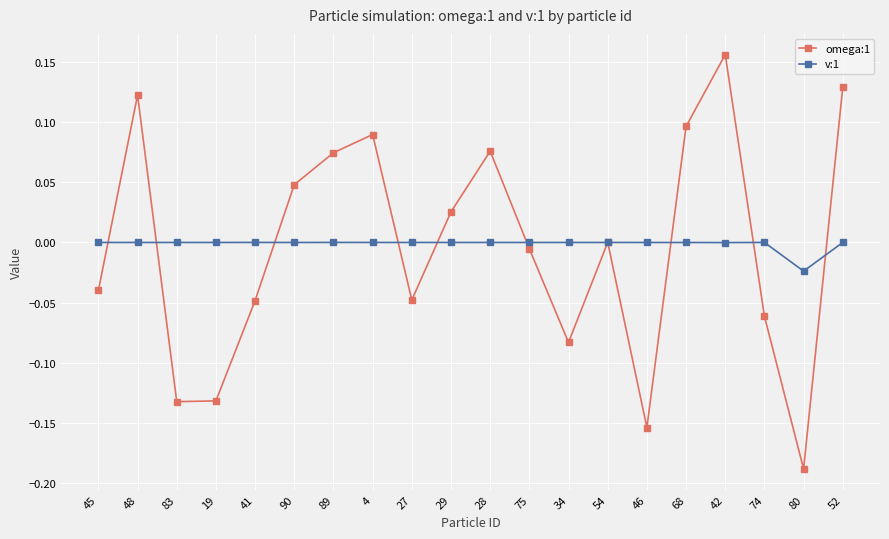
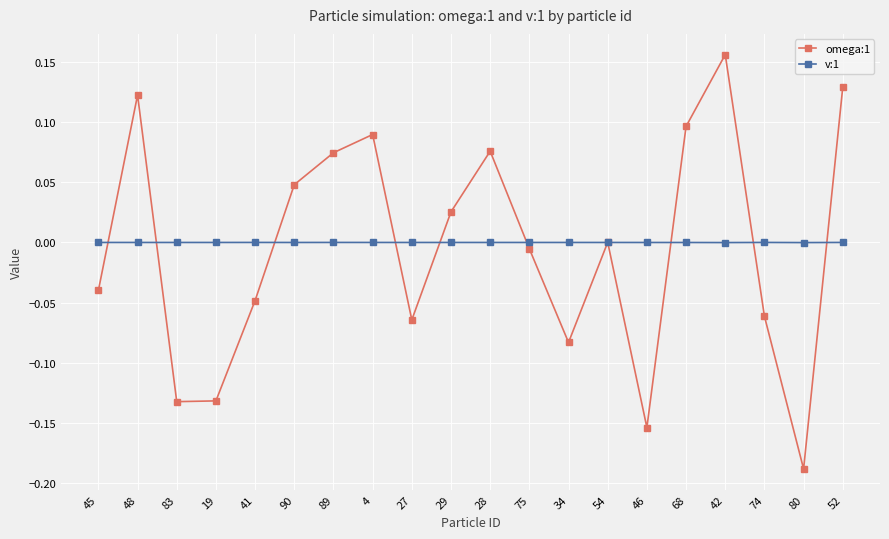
omega:1, 27: -0.048 -> -0.064
v:1, 80: -0.024 -> 0.000
